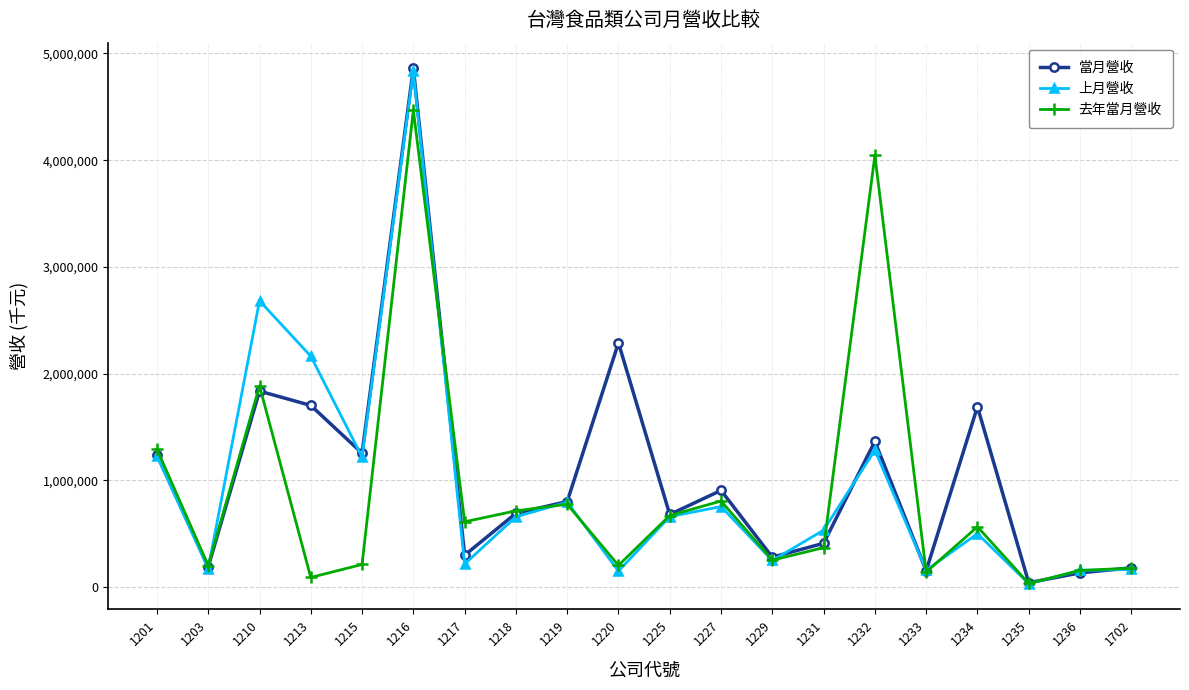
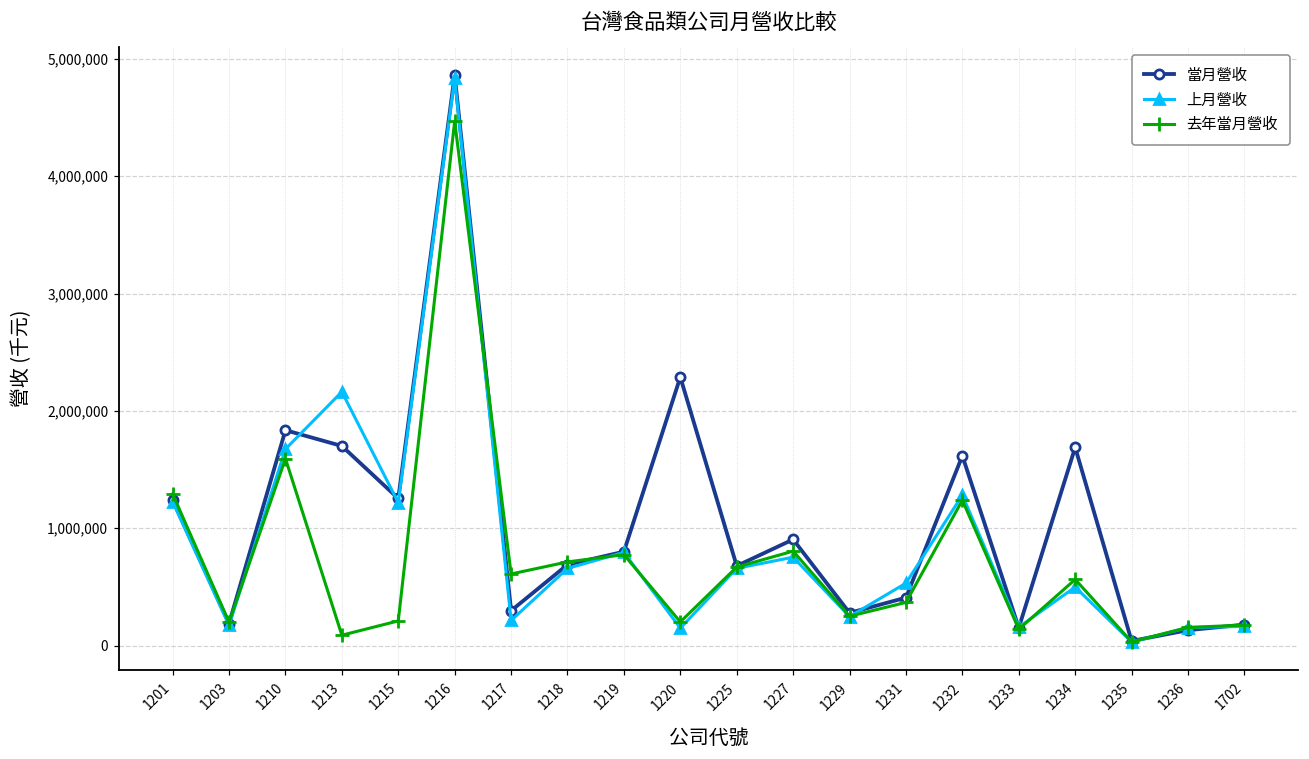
上月營收, 1210: 2,680,000 -> 1,670,000
去年當月營收, 1210: 1,880,000 -> 1,590,000
當月營收, 1232: 1,370,000 -> 1,620,000
去年當月營收, 1232: 4,040,000 -> 1,240,000
